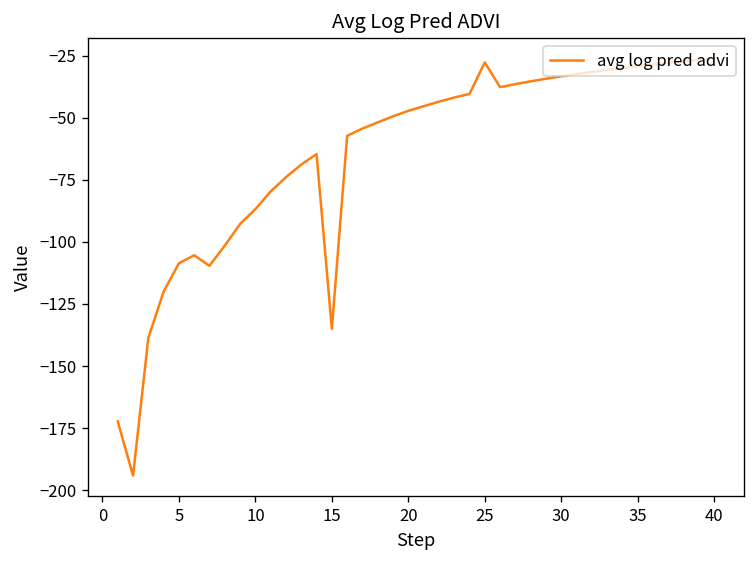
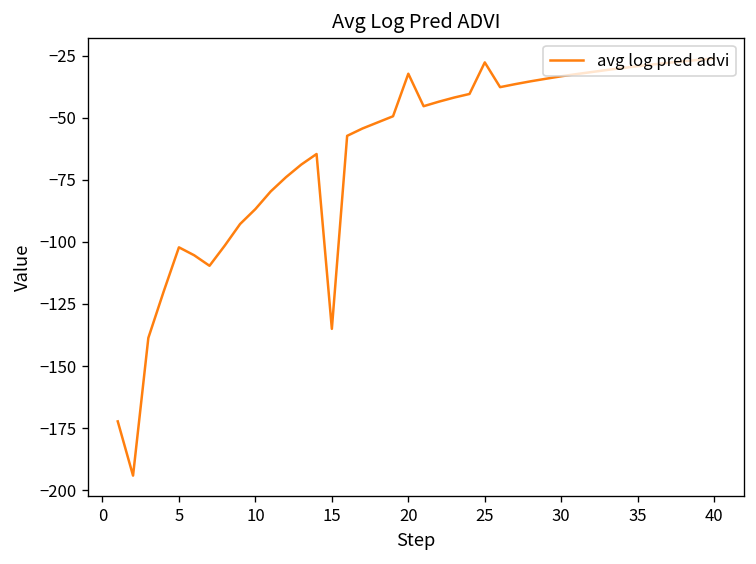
5: -109 -> -102
20: -47 -> -32
